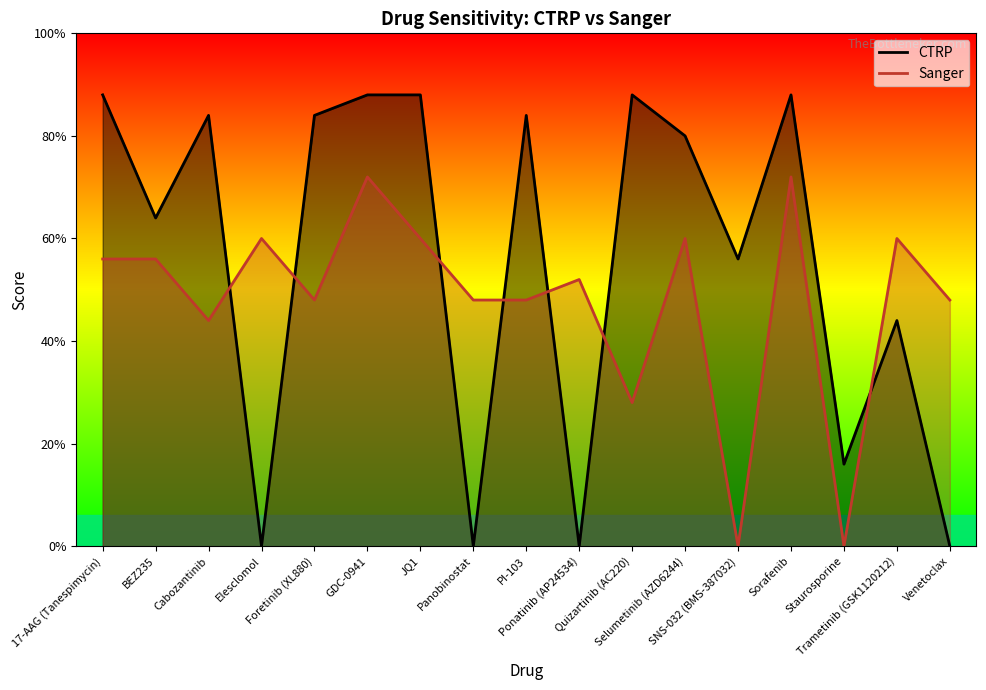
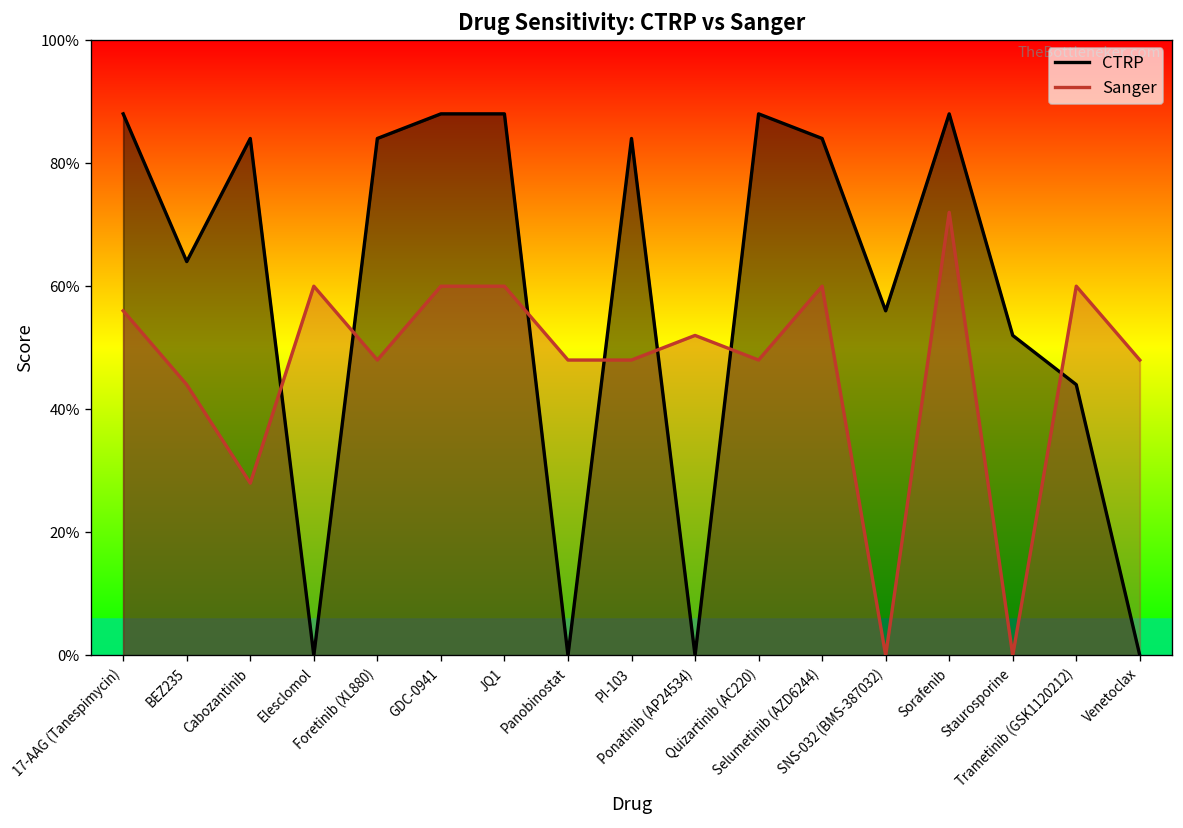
Sanger, BEZ235: 56% -> 44%
Sanger, Cabozantinib: 44% -> 28%
Sanger, GDC-0941: 72% -> 60%
Sanger, Quizartinib (AC220): 28% -> 48%
CTRP, Selumetinib (AZD6244): 80% -> 84%
CTRP, Staurosporine: 16% -> 52%
